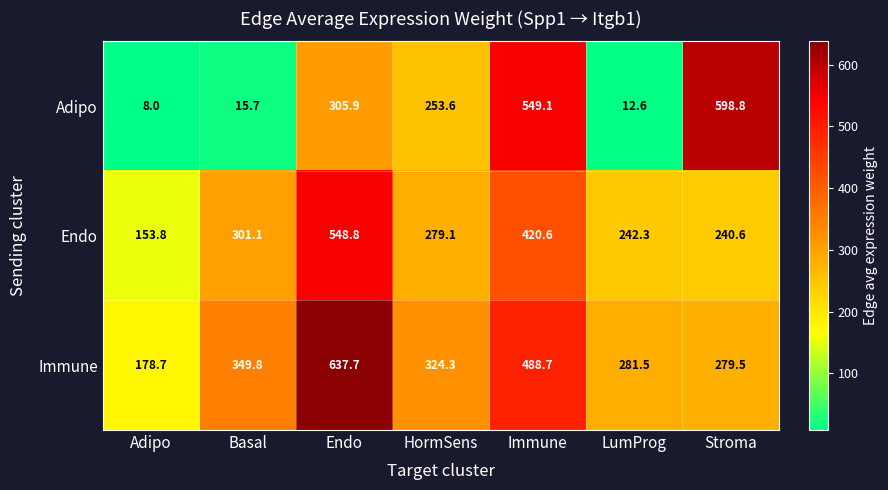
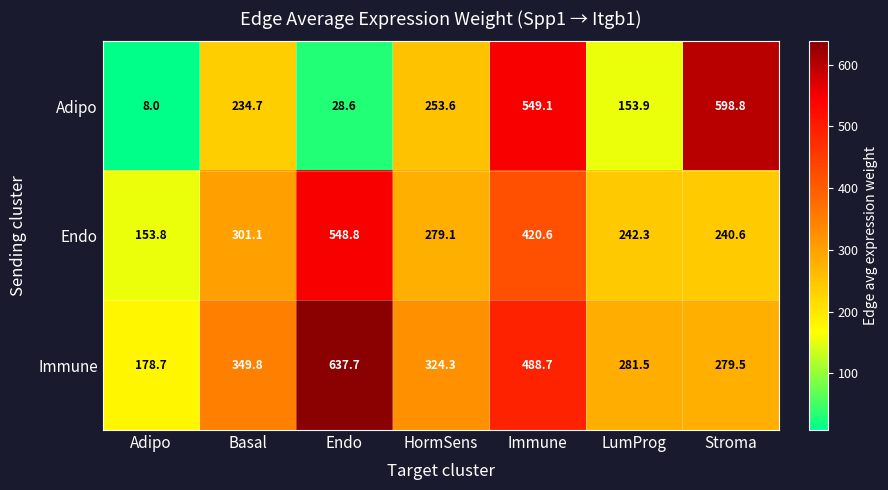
Adipo, Basal: 15.7 -> 234.7
Adipo, Endo: 305.9 -> 28.6
Adipo, LumProg: 12.6 -> 153.9
